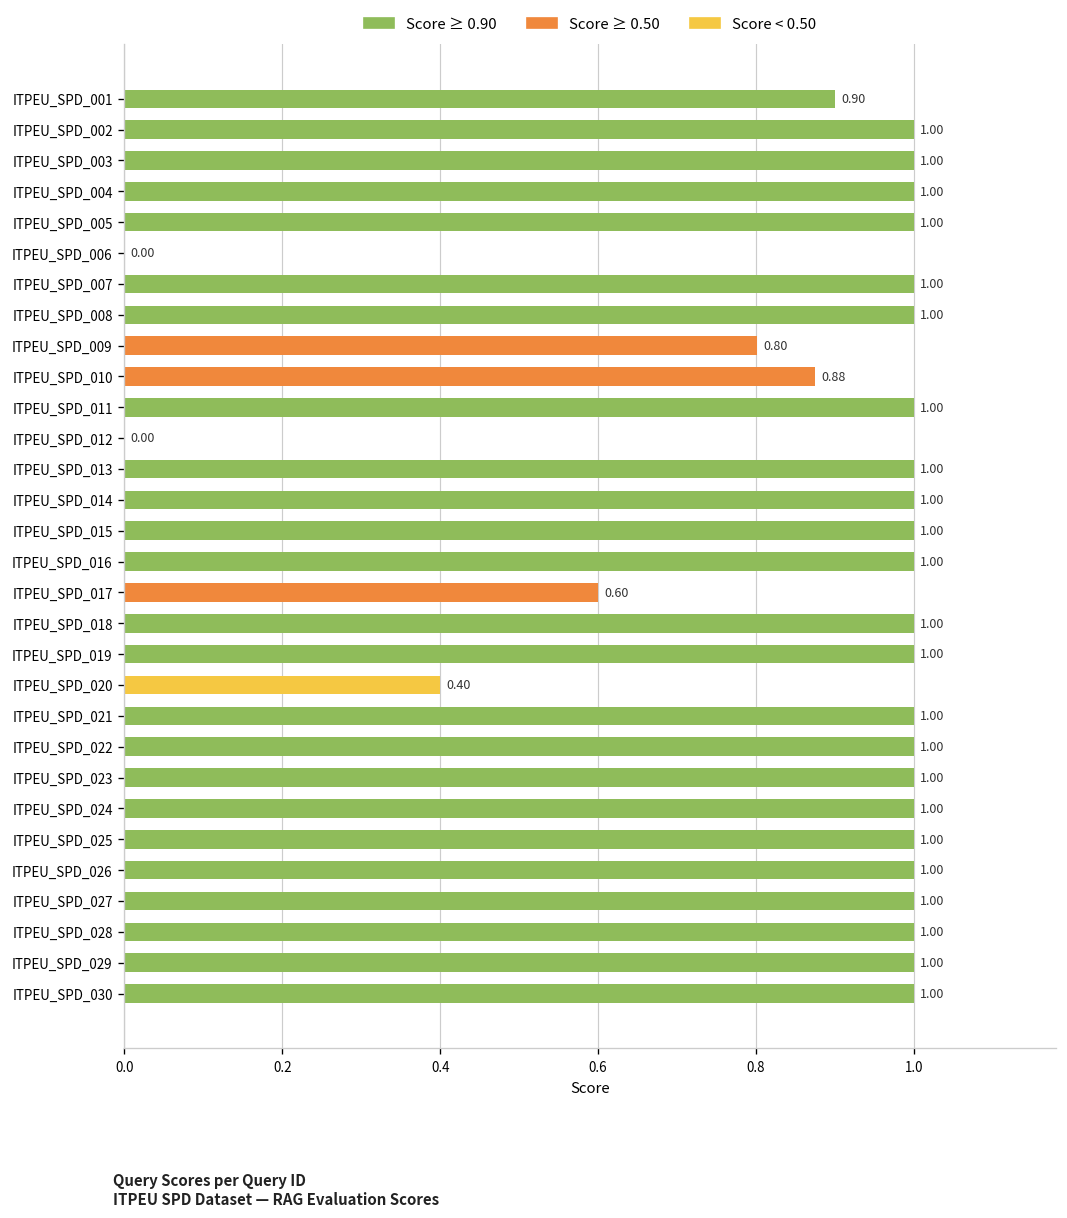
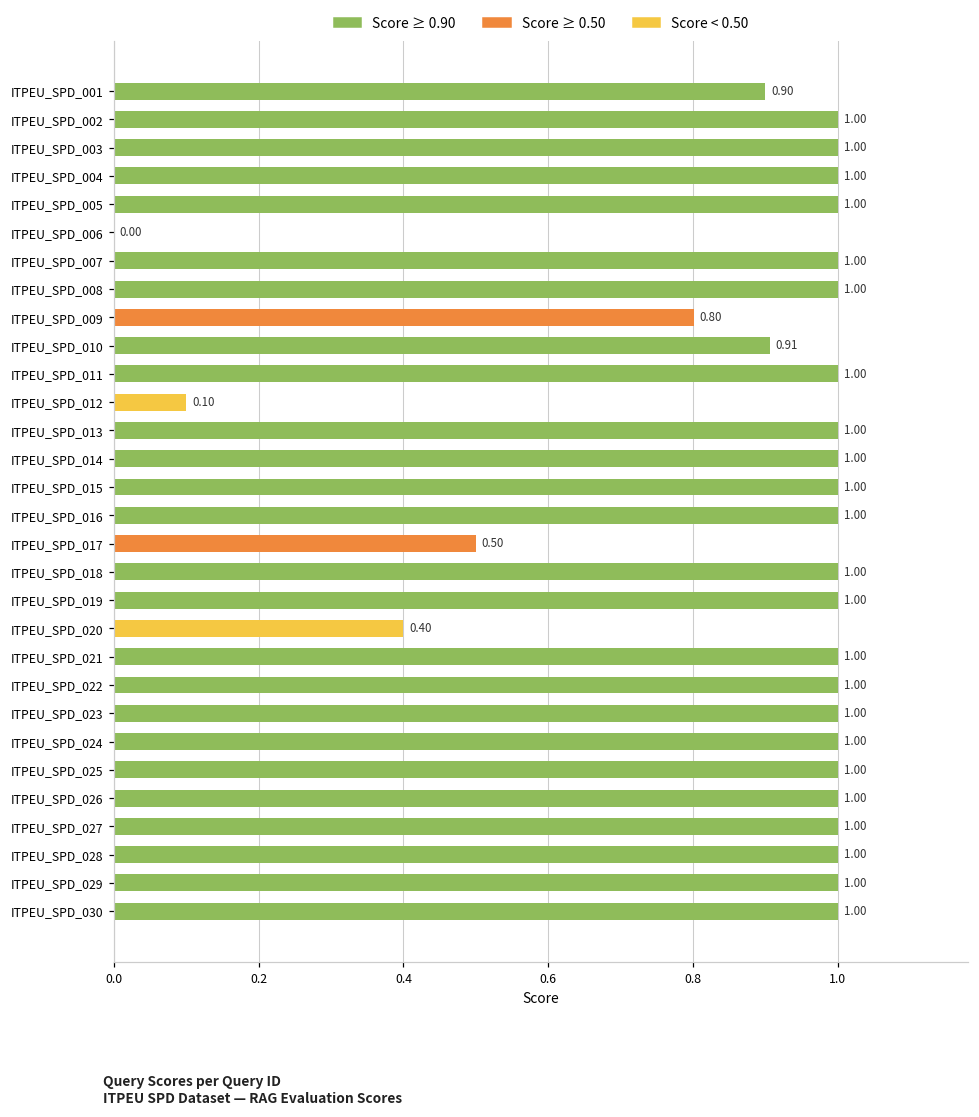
ITPEU_SPD_010: 0.88 -> 0.91
ITPEU_SPD_012: 0.00 -> 0.10
ITPEU_SPD_017: 0.60 -> 0.50
